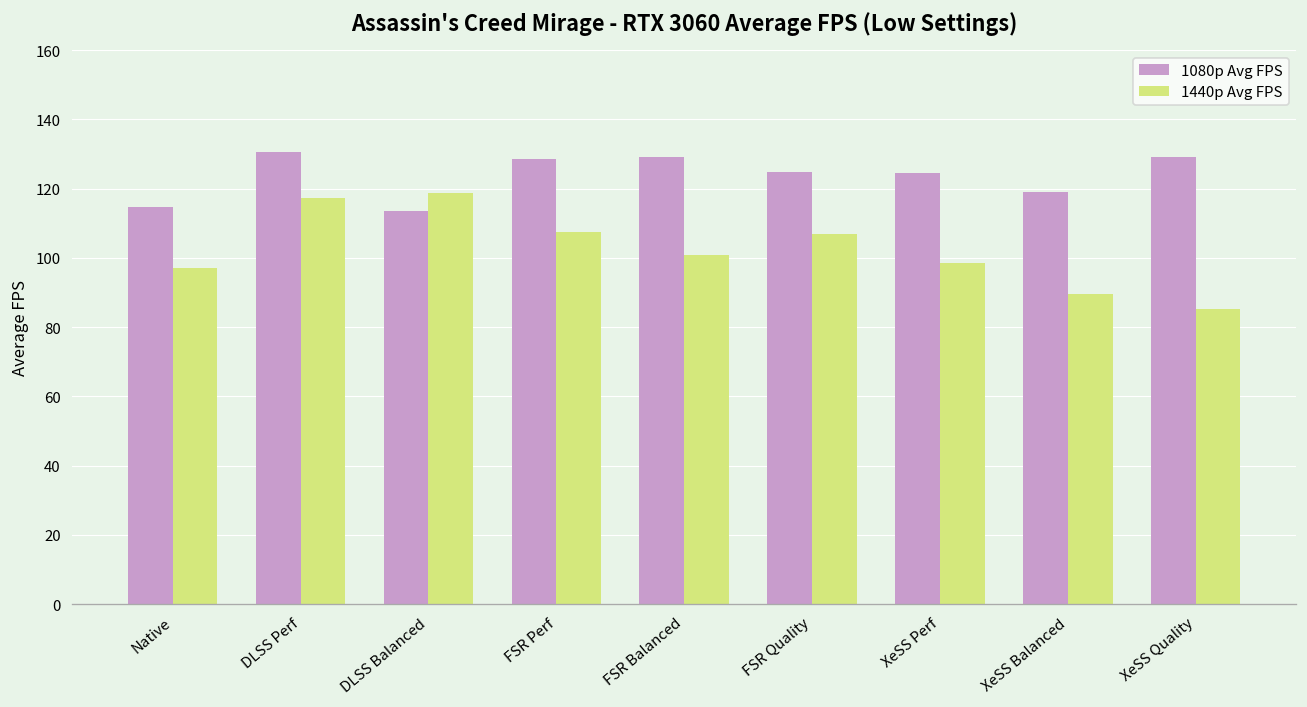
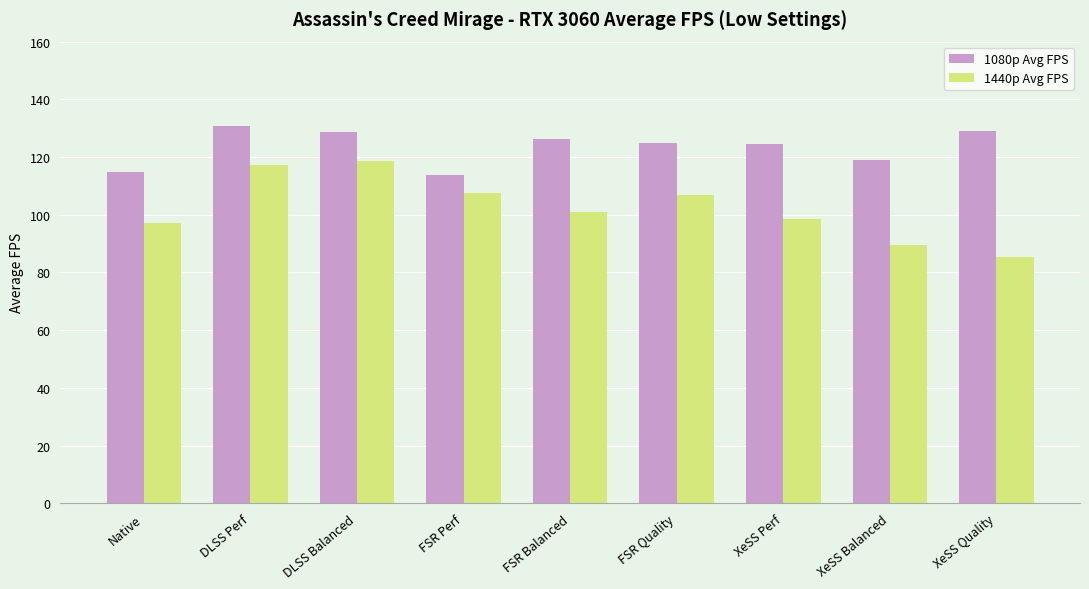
1080p Avg FPS, DLSS Balanced: 113 -> 129
1080p Avg FPS, FSR Perf: 129 -> 114
1080p Avg FPS, FSR Balanced: 129 -> 126
